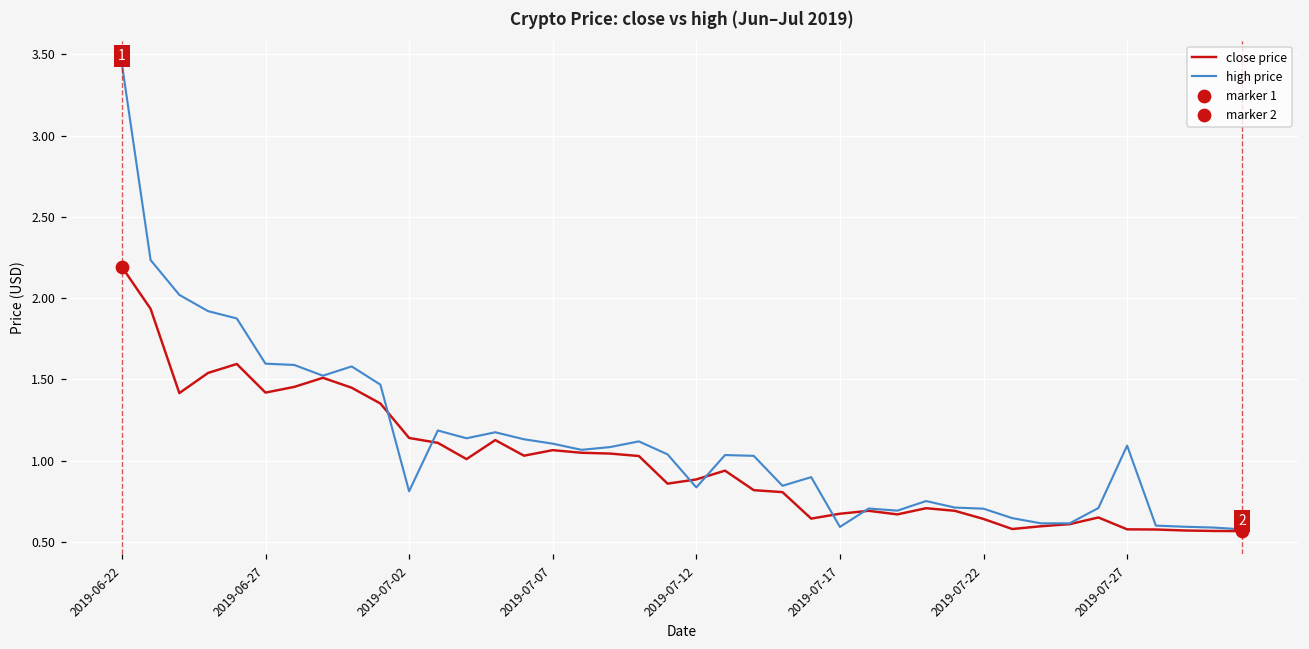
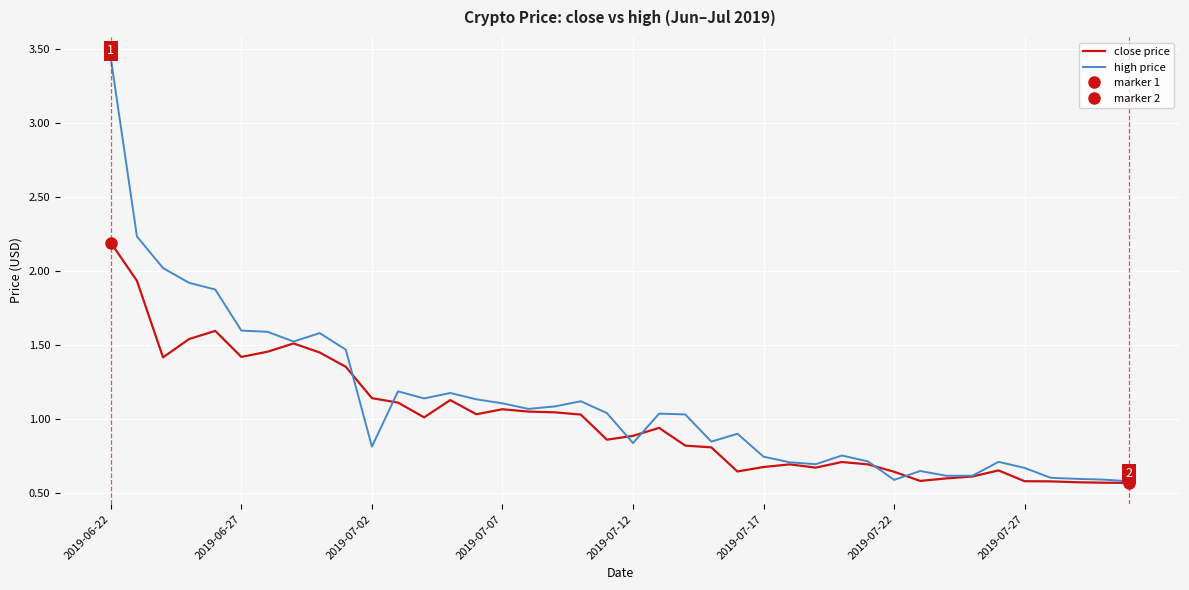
high price, 2019-07-17: 0.59 -> 0.74
high price, 2019-07-22: 0.71 -> 0.59
high price, 2019-07-27: 1.09 -> 0.67
